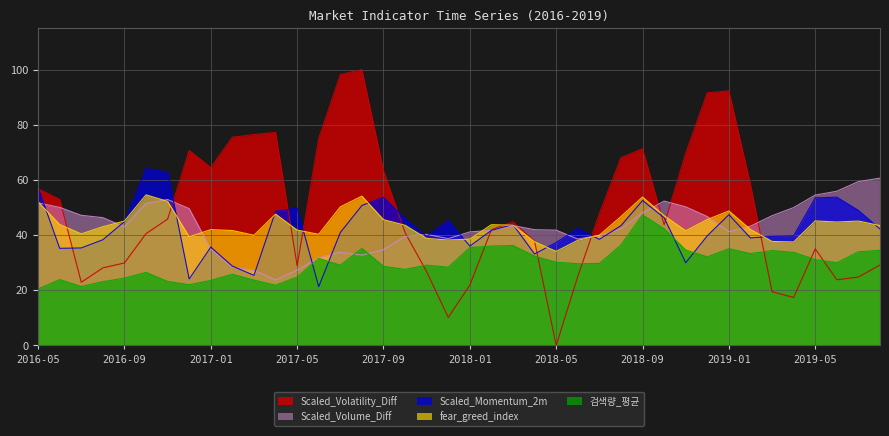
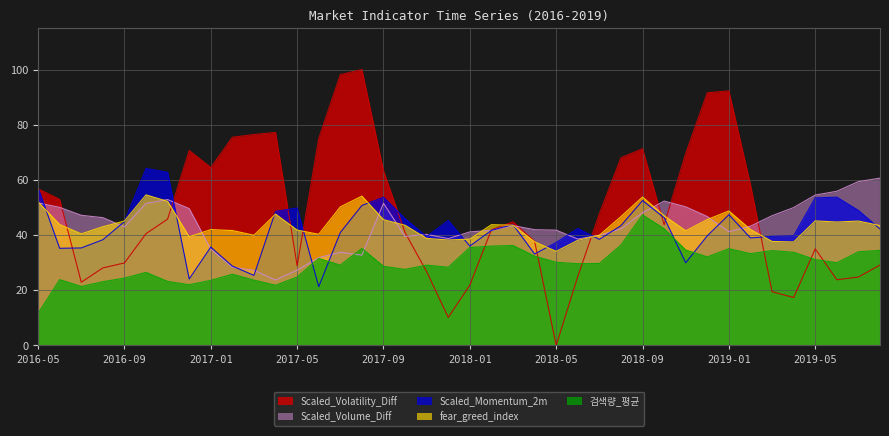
검색량_평균, 2016-05: 20 -> 12
Scaled_Volume_Diff, 2017-09: 35 -> 52
